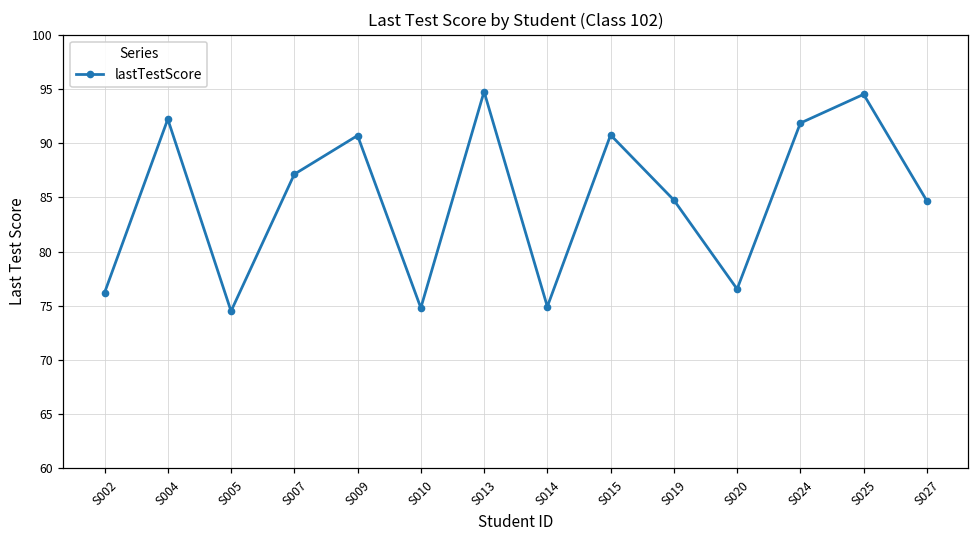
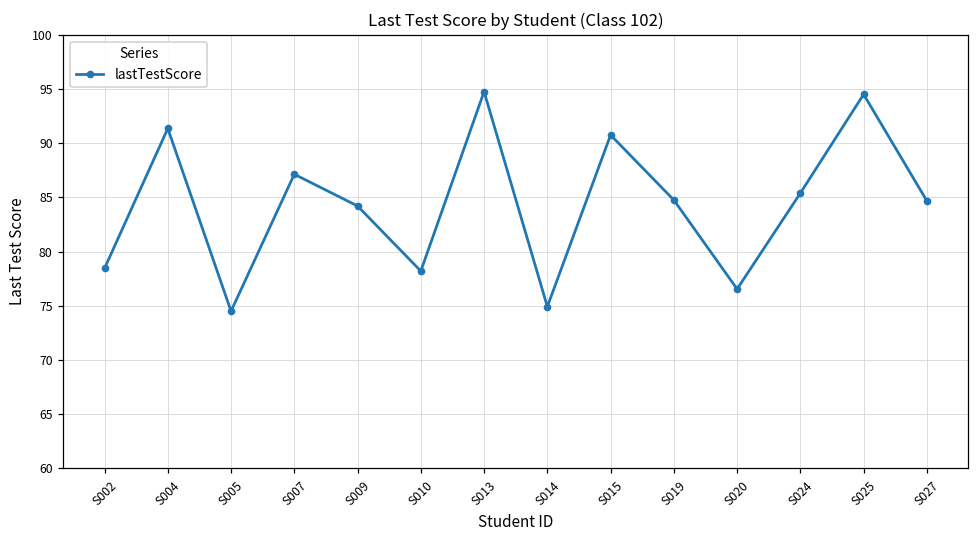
S002: 76 -> 78
S004: 92 -> 91
S009: 91 -> 84
S010: 75 -> 78
S024: 92 -> 85
